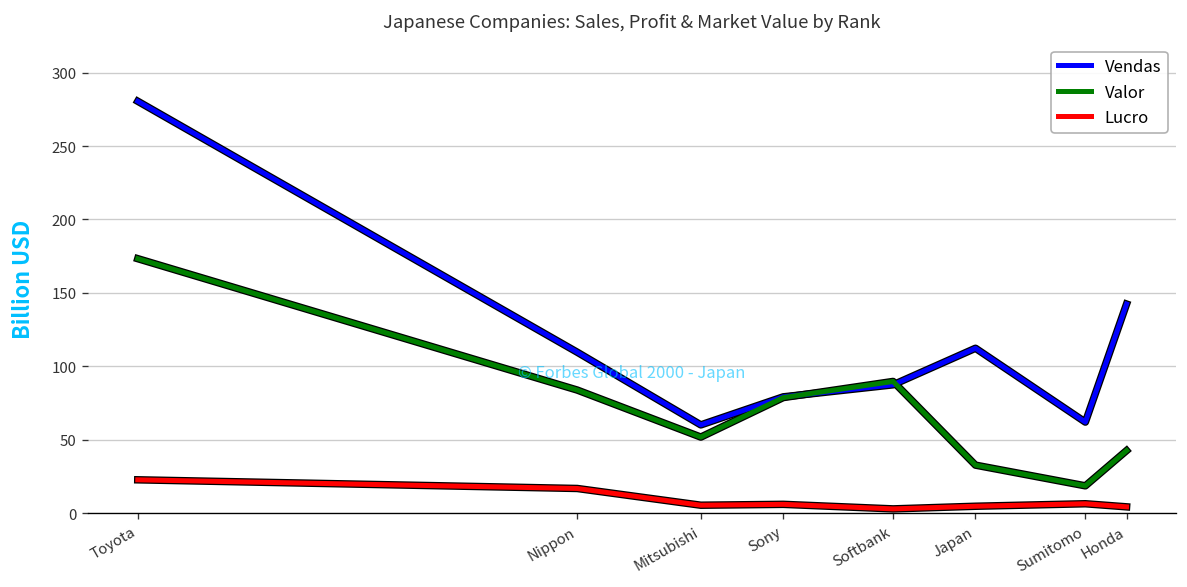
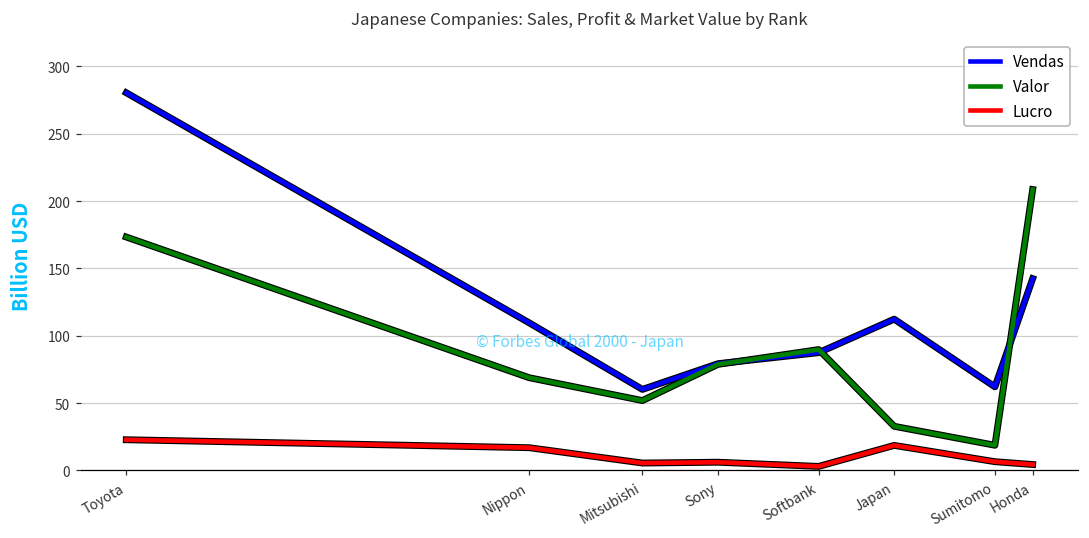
Valor, Nippon: 84 -> 69
Lucro, Japan: 5 -> 19
Valor, Honda: 43 -> 209
